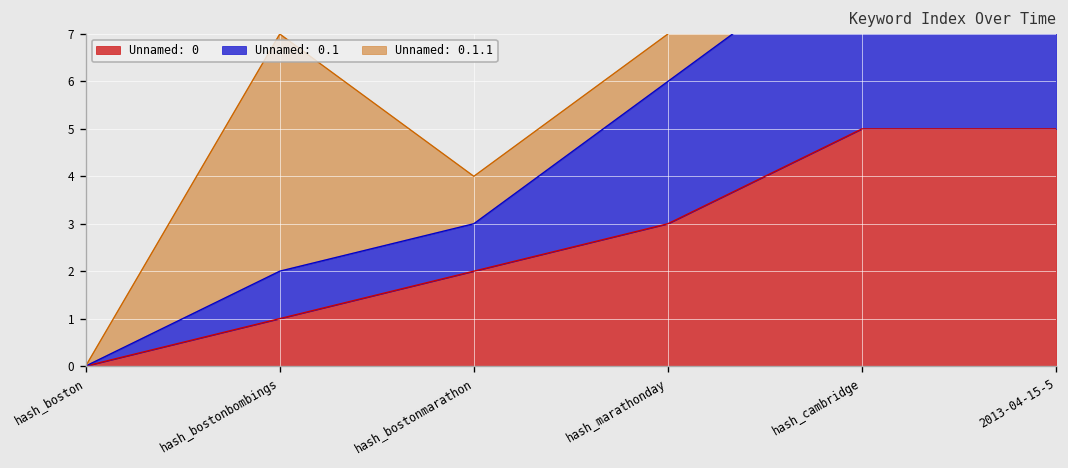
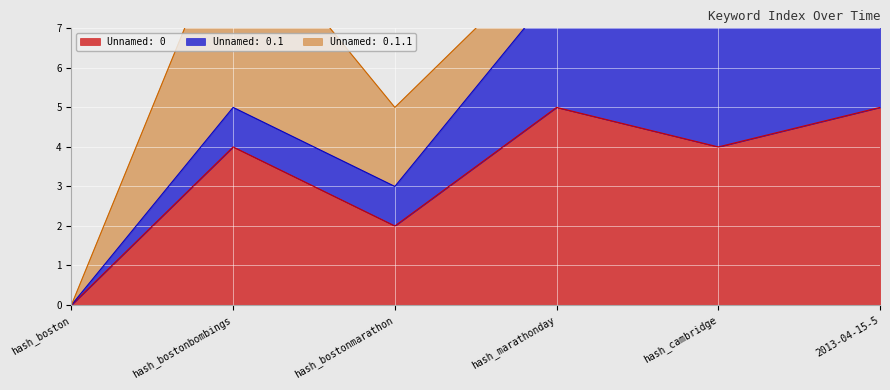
Unnamed: 0, hash_bostonbombings: 1 -> 4
Unnamed: 0.1.1, hash_bostonmarathon: 1 -> 2
Unnamed: 0, hash_marathonday: 3 -> 5
Unnamed: 0, hash_cambridge: 5 -> 4
